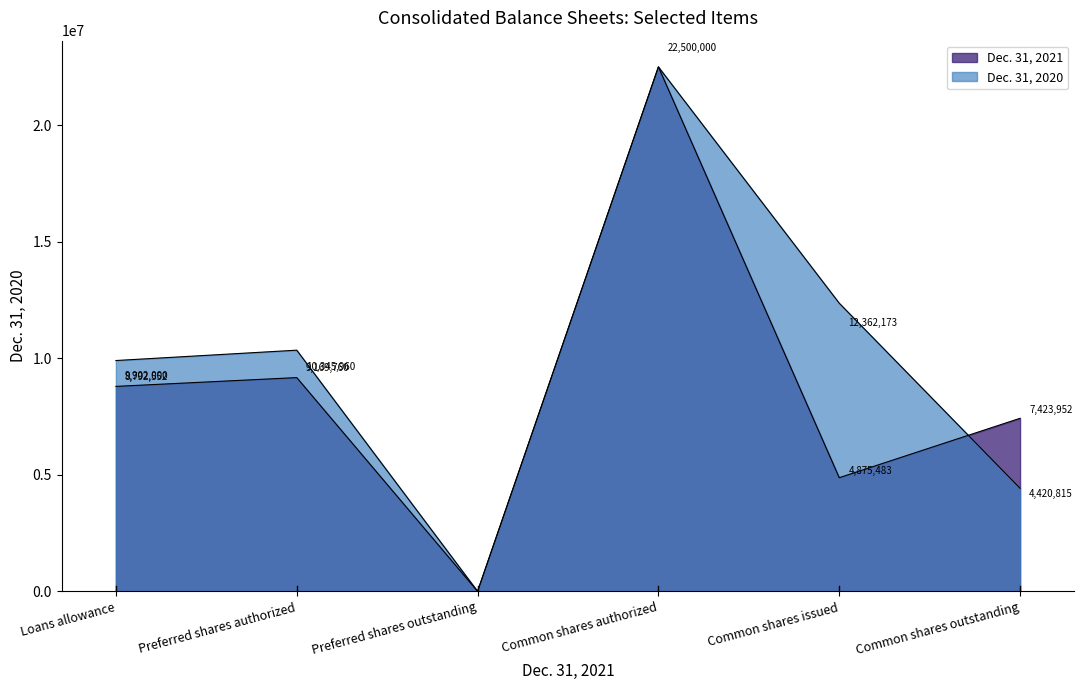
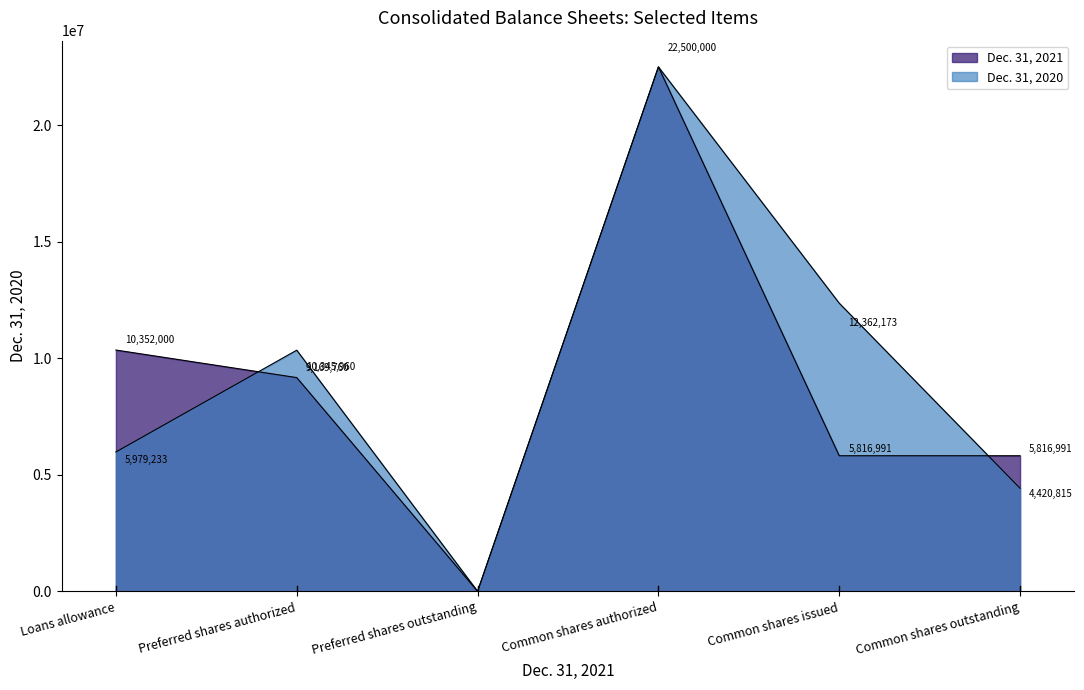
Dec. 31, 2021, Loans allowance: 8,792,552 -> 10,352,000
Dec. 31, 2020, Loans allowance: 9,902,000 -> 5,979,233
Dec. 31, 2021, Common shares issued: 4,875,483 -> 5,816,991
Dec. 31, 2021, Common shares outstanding: 7,423,952 -> 5,816,991
